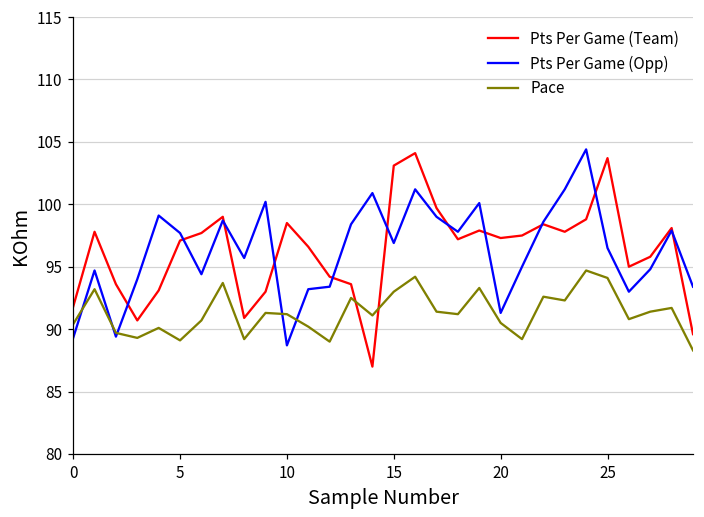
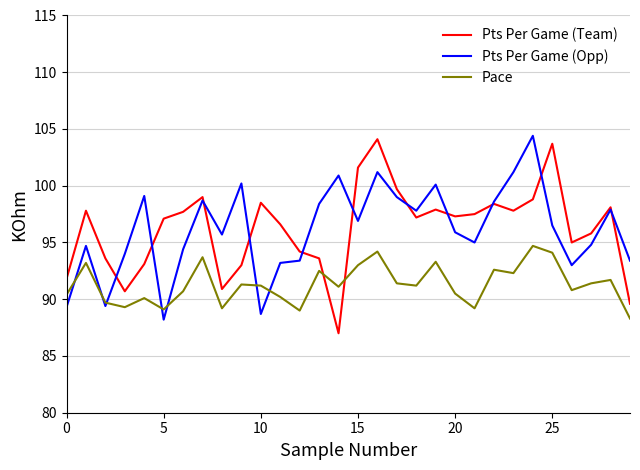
Pts Per Game (Opp), 5: 97.7 -> 88.2
Pts Per Game (Team), 15: 103.1 -> 101.6
Pts Per Game (Opp), 20: 91.3 -> 95.9
